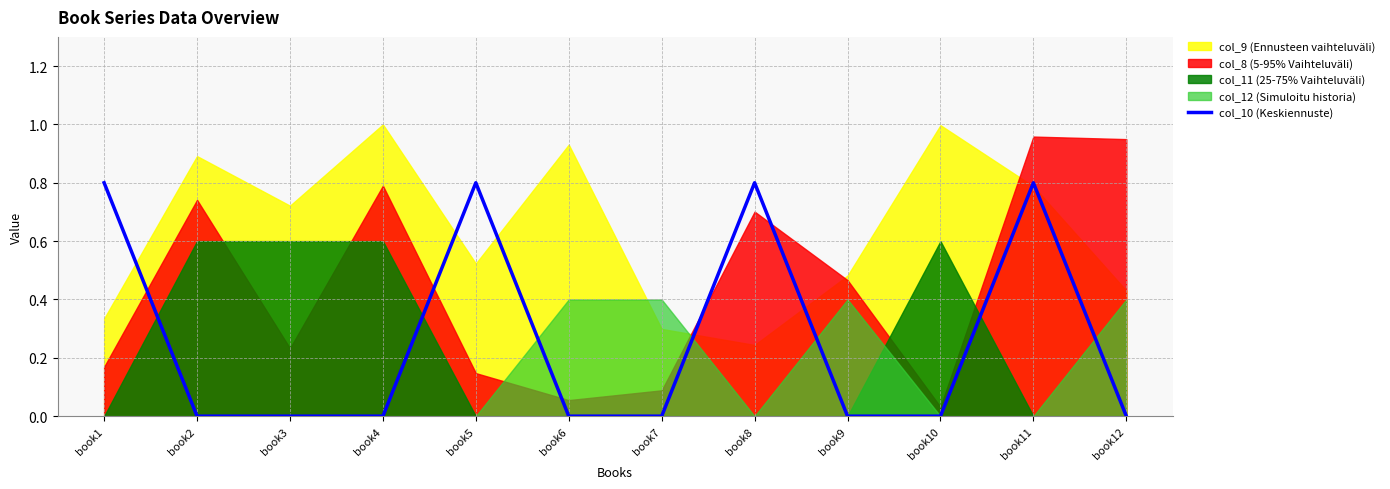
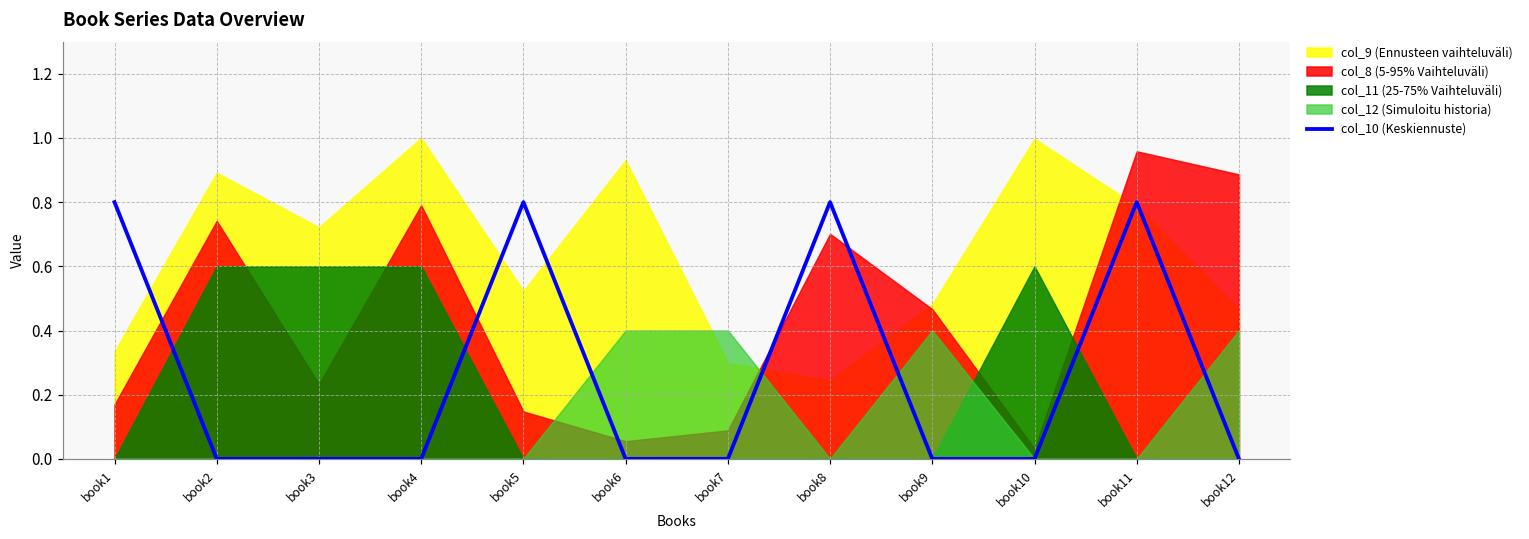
col_9 (Ennusteen vaihteluväli), book12: 0.43 -> 0.47
col_8 (5-95% Vaihteluväli), book12: 0.95 -> 0.89
